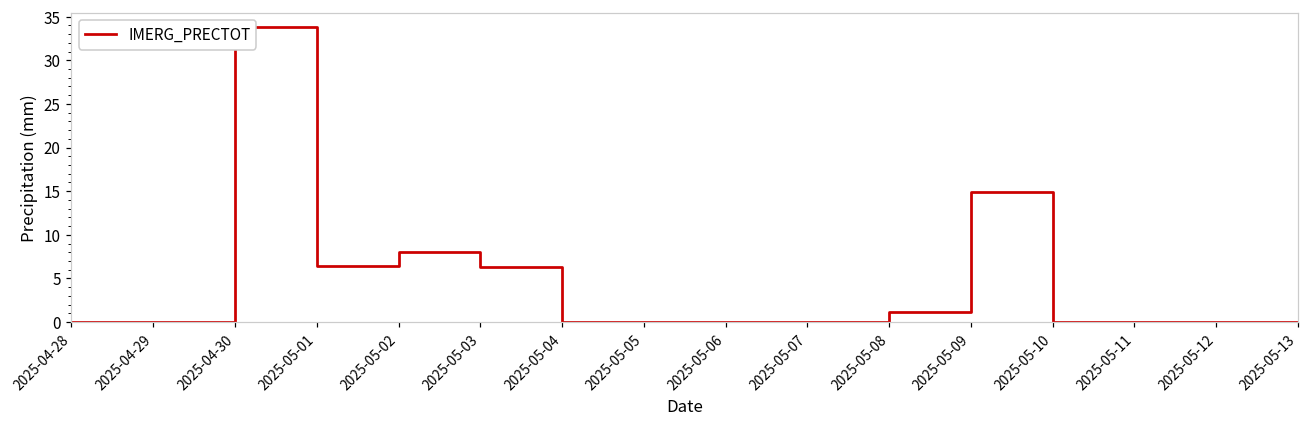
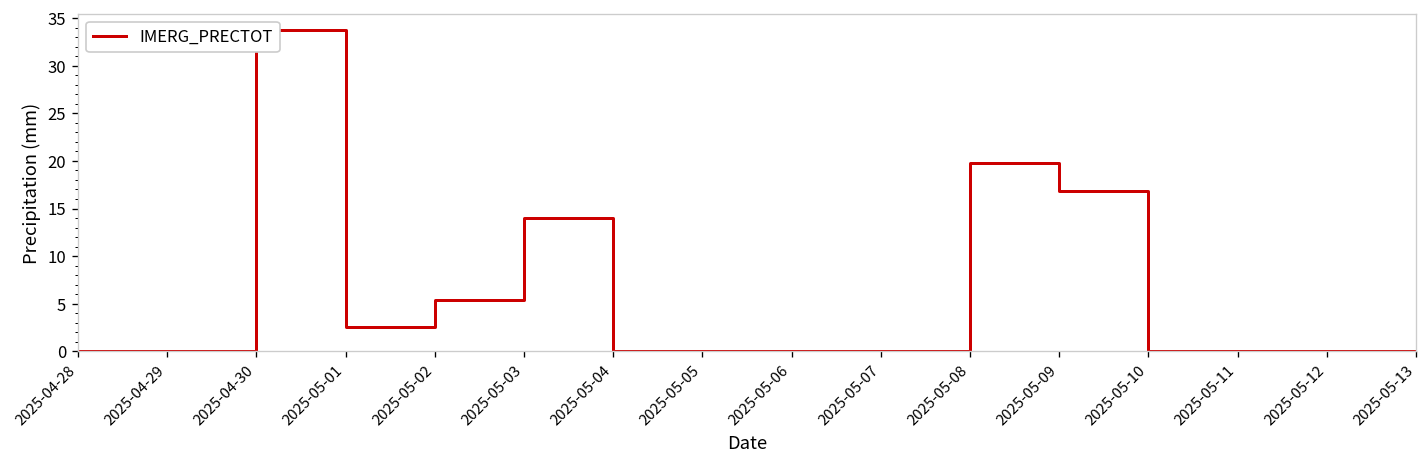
2025-05-01: 6 -> 3
2025-05-02: 8 -> 5
2025-05-03: 6 -> 14
2025-05-08: 1 -> 20
2025-05-09: 15 -> 17
